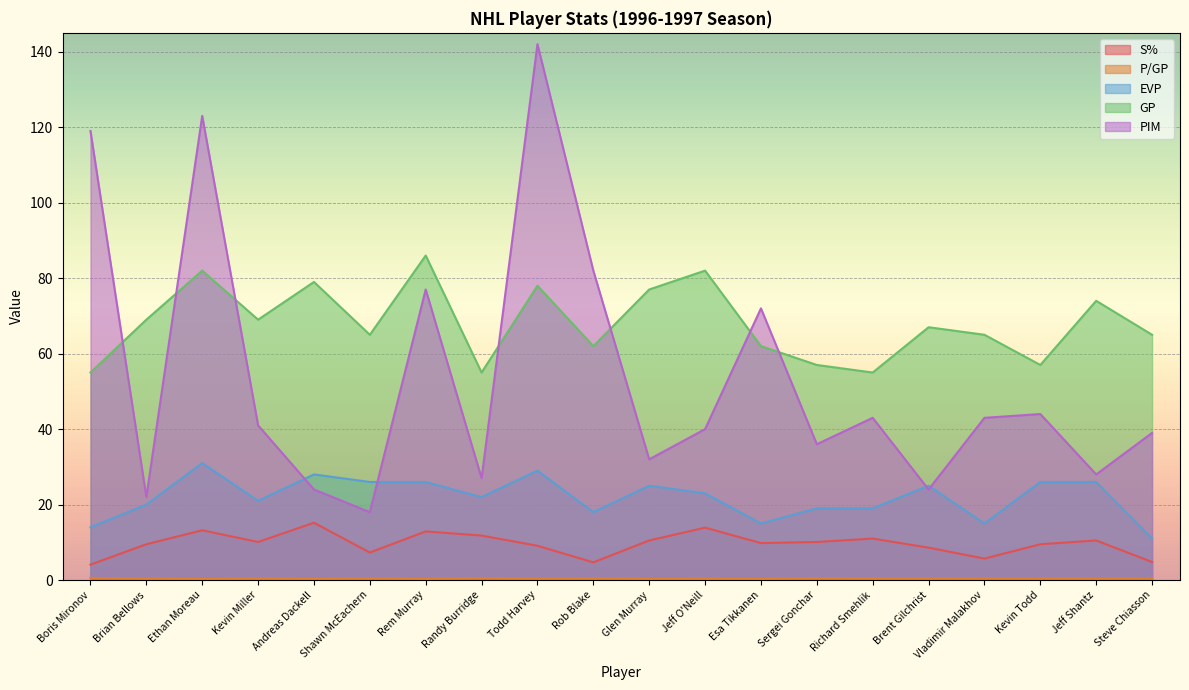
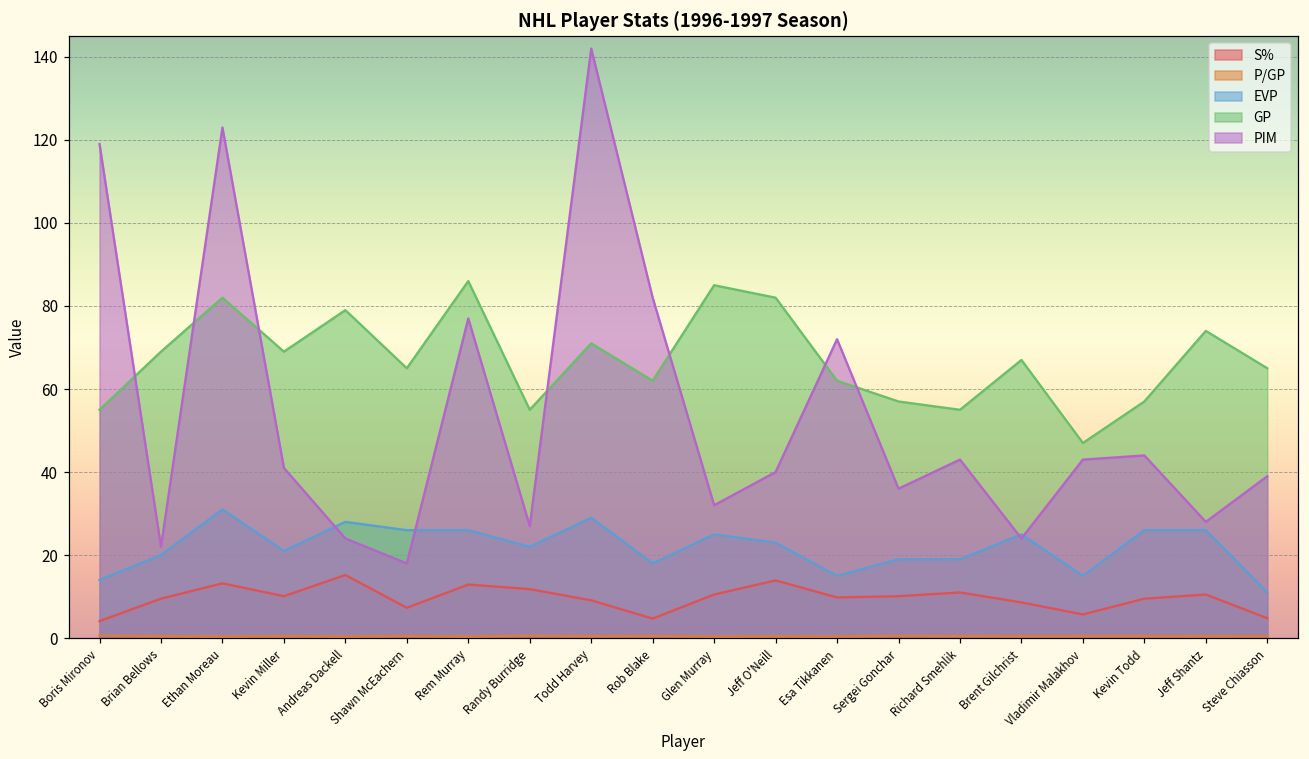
GP, Todd Harvey: 78 -> 71
GP, Glen Murray: 77 -> 85
GP, Vladimir Malakhov: 65 -> 47
